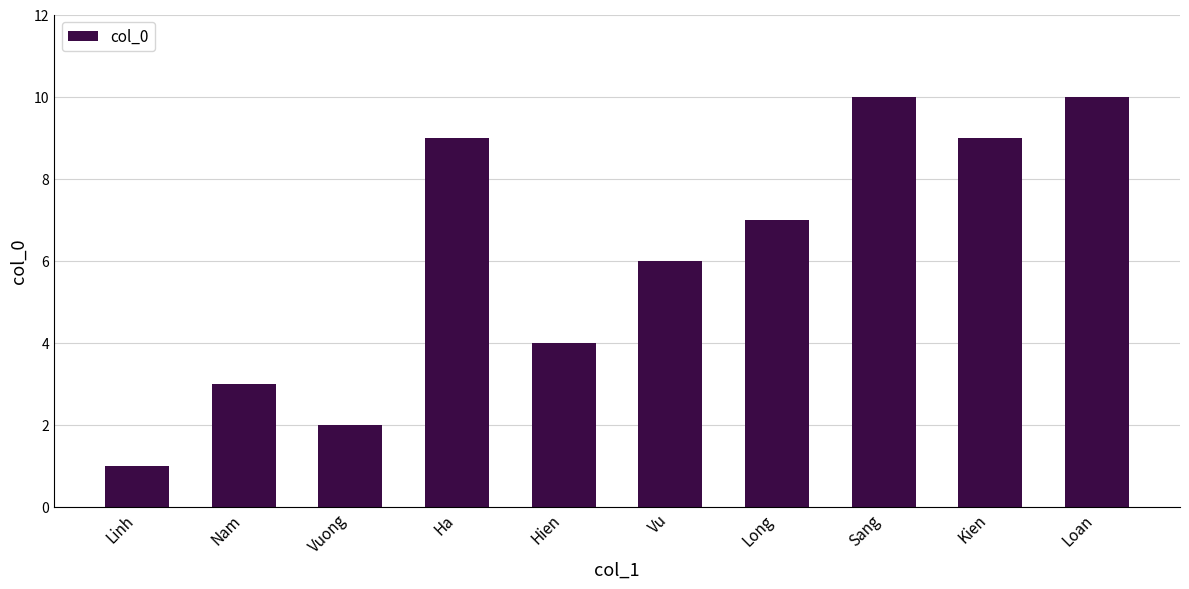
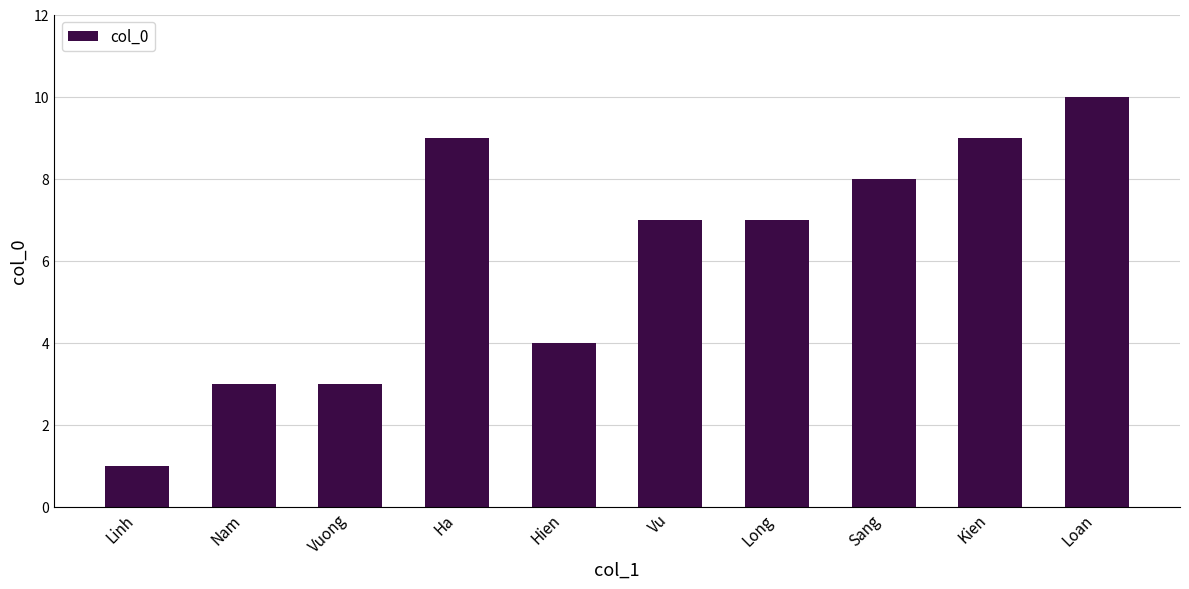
Vuong: 2 -> 3
Vu: 6 -> 7
Sang: 10 -> 8
